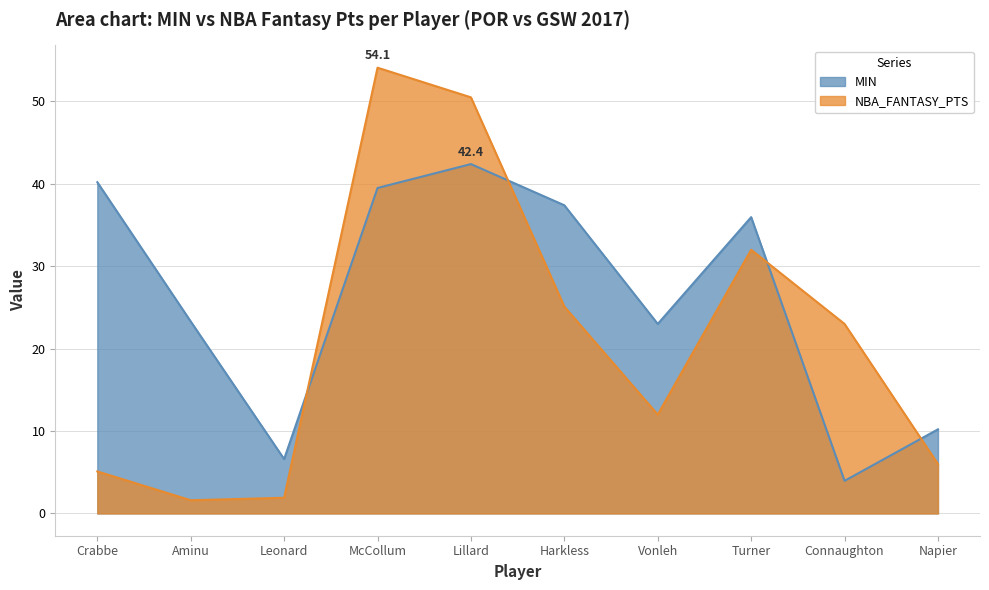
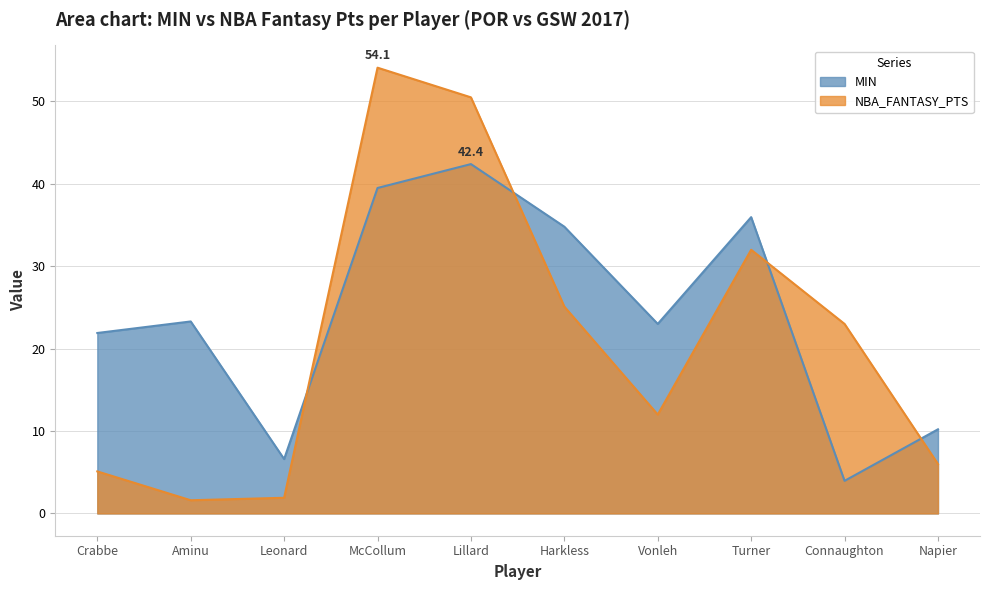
MIN, Crabbe: 40 -> 22
MIN, Harkless: 37 -> 35
